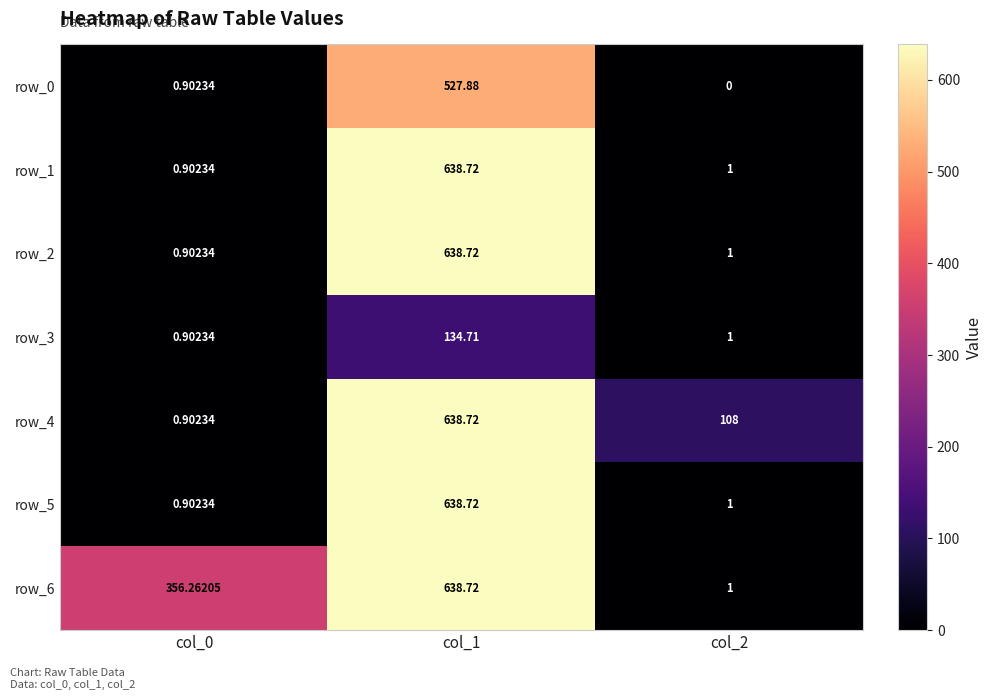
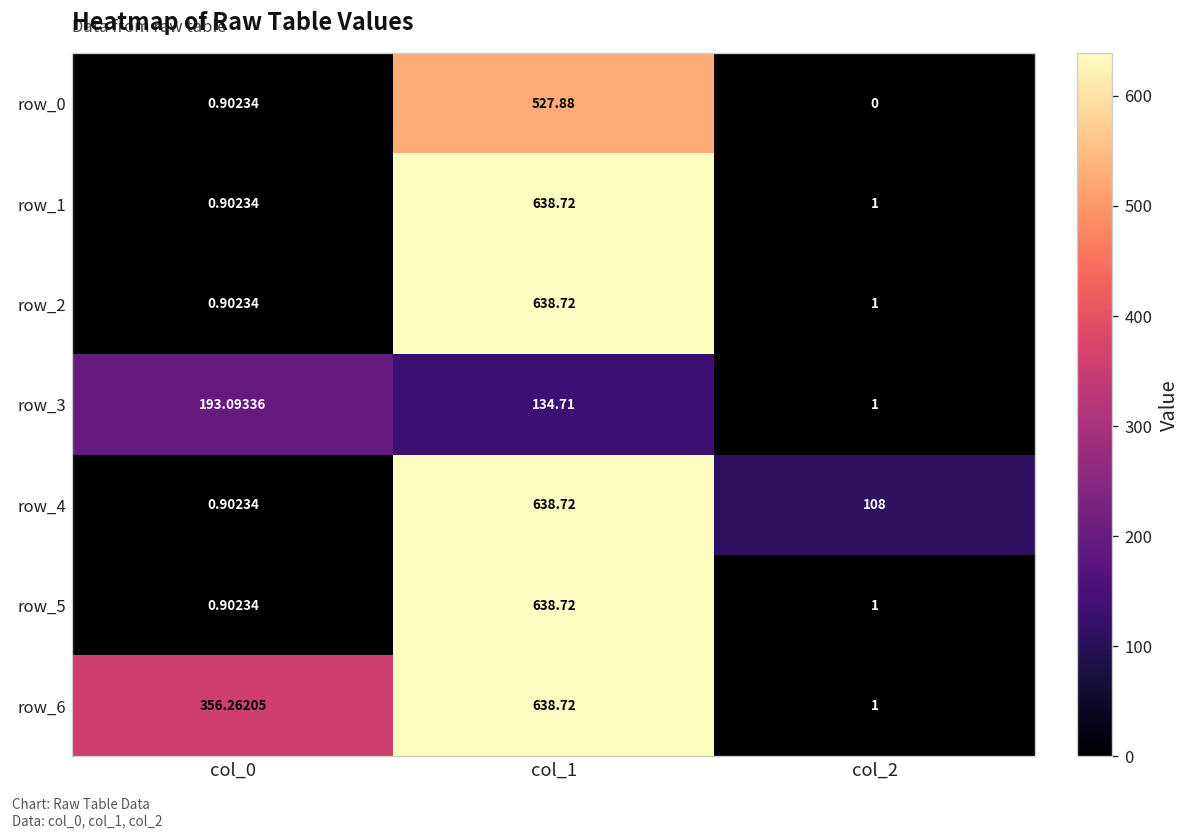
row_3, col_0: 0.90234 -> 193.09336
